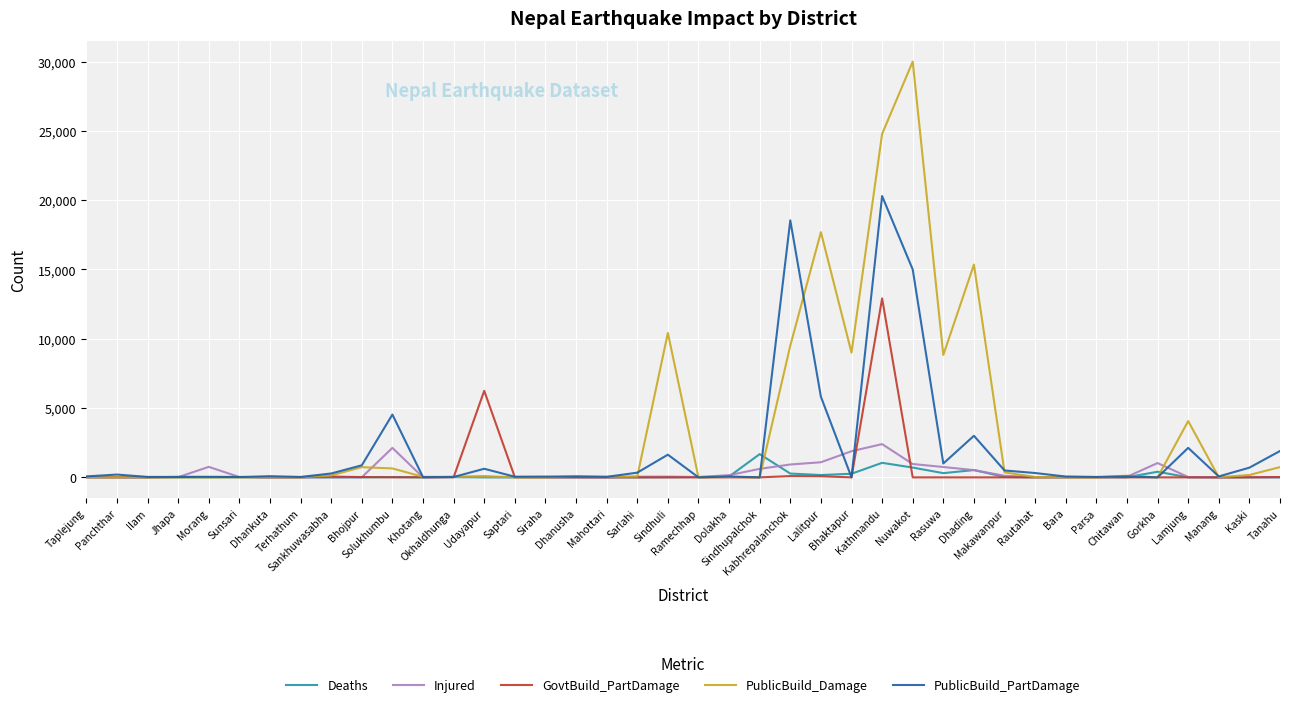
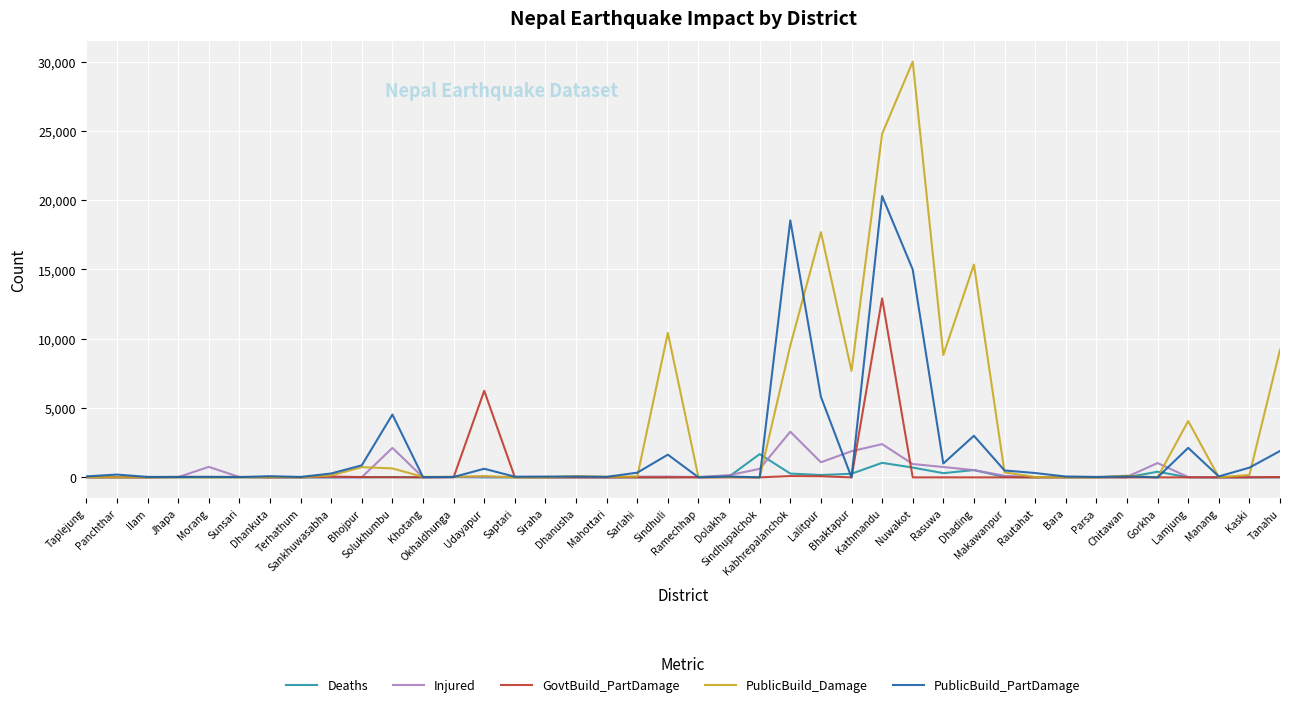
Injured, Kabhrepalanchok: 900 -> 3,300
PublicBuild_Damage, Bhaktapur: 9,000 -> 7,700
PublicBuild_Damage, Tanahu: 700 -> 9,200
